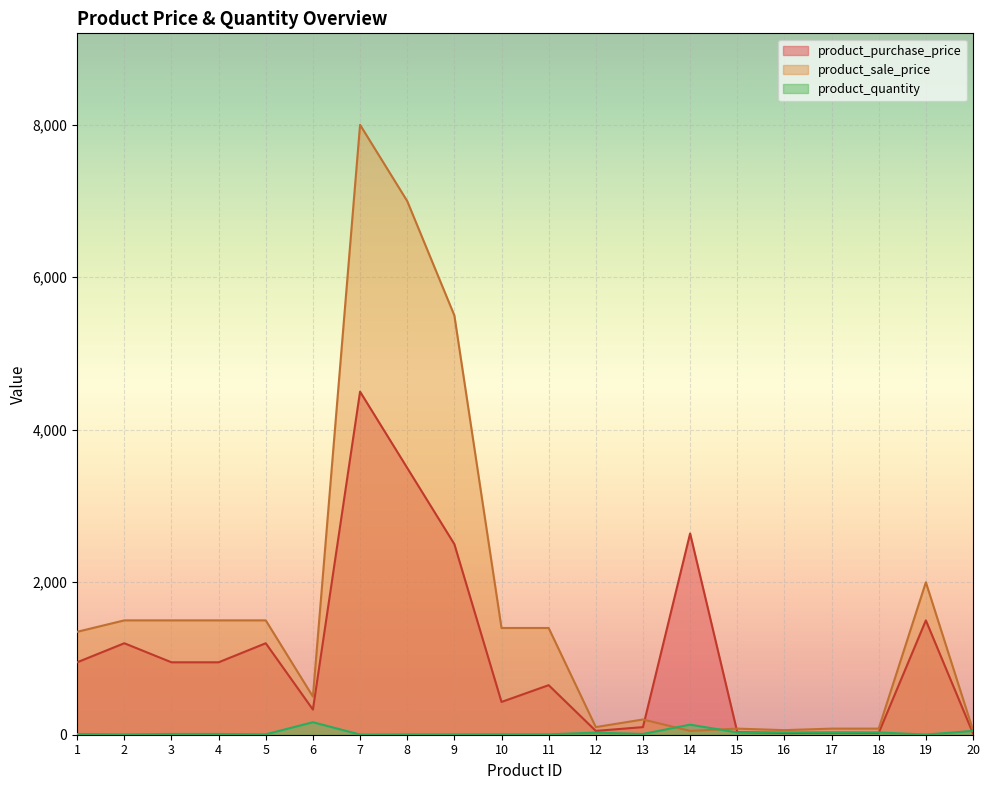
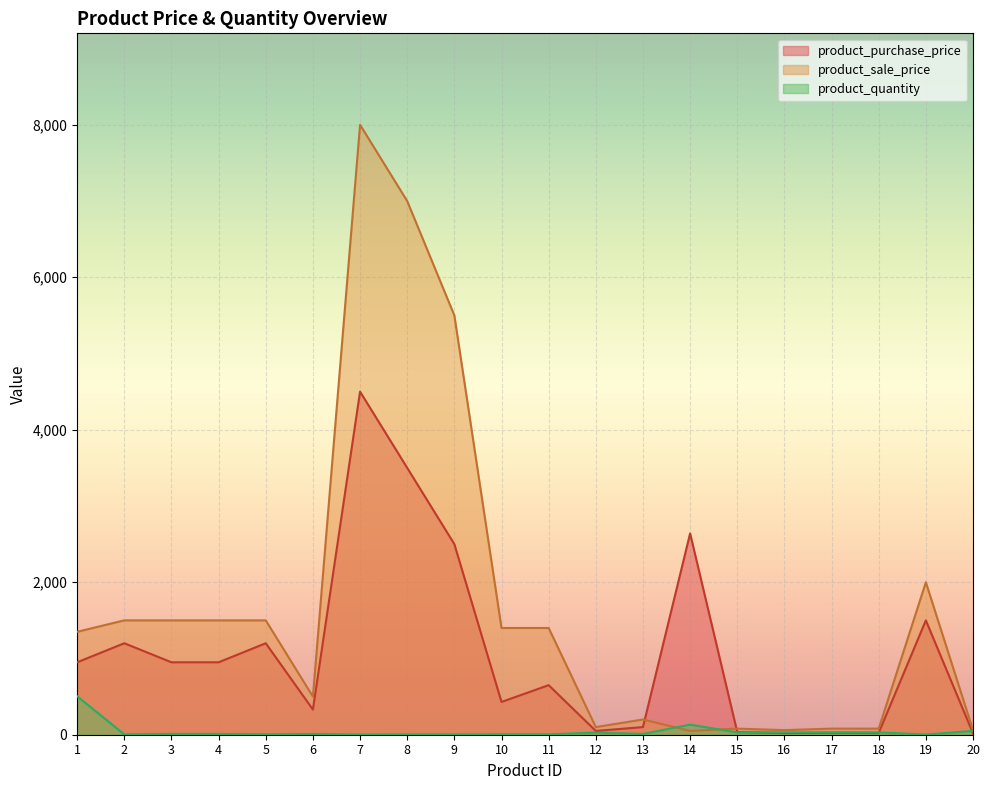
product_quantity, 1: 0 -> 500
product_quantity, 6: 200 -> 0
